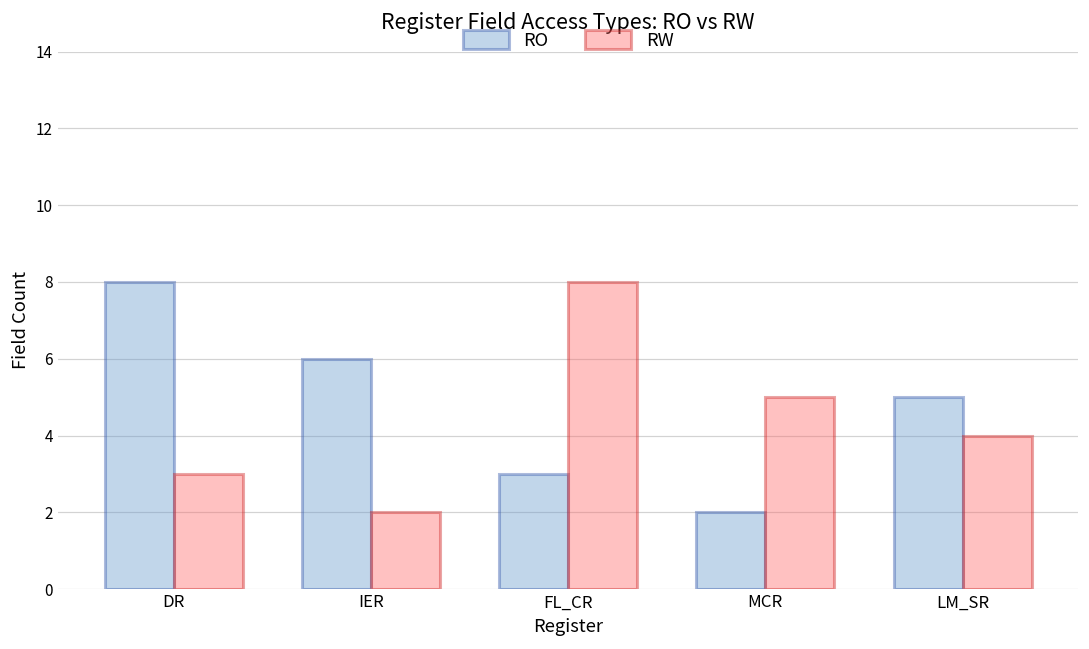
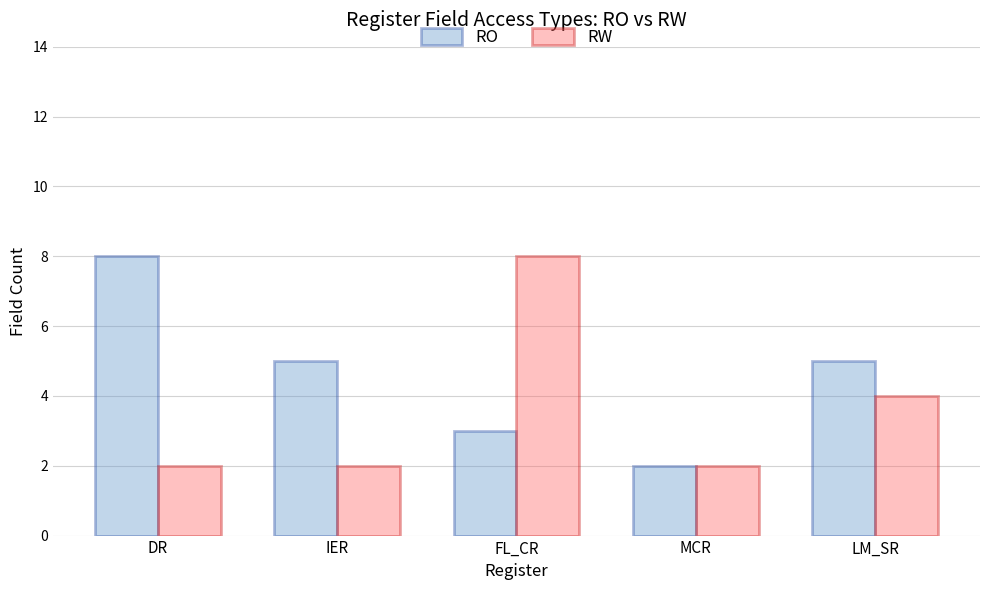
RW, DR: 3 -> 2
RO, IER: 6 -> 5
RW, MCR: 5 -> 2
